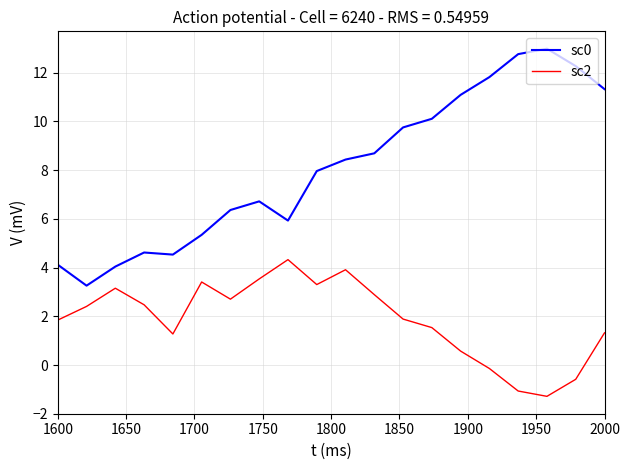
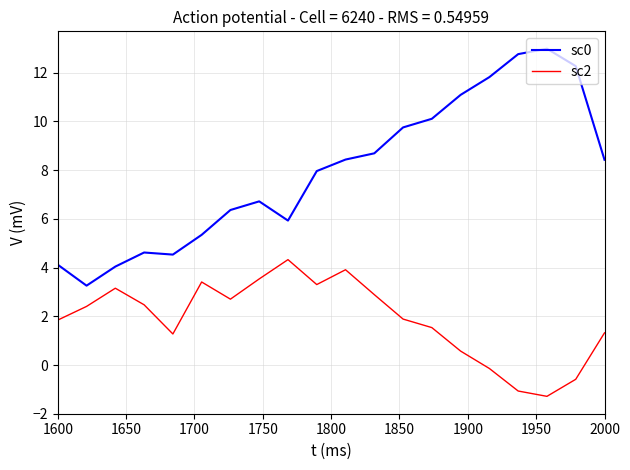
sc0, 2000: 11.3 -> 8.4
